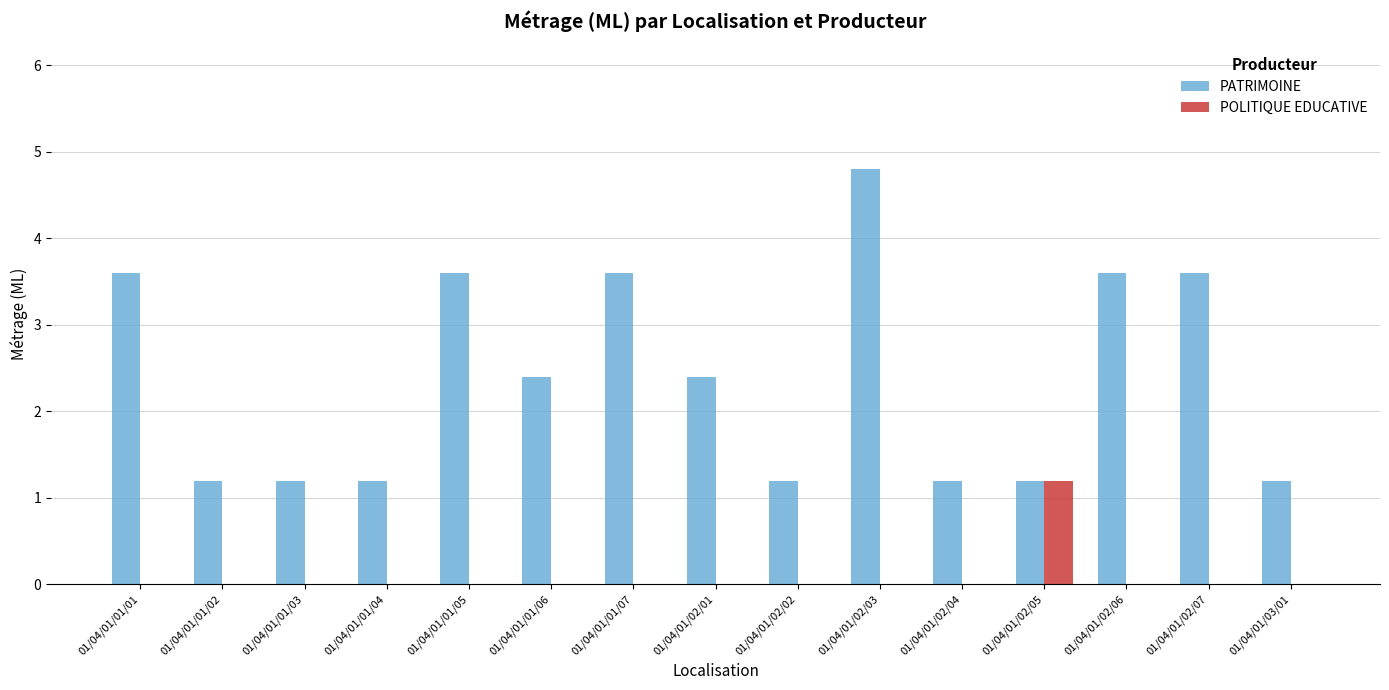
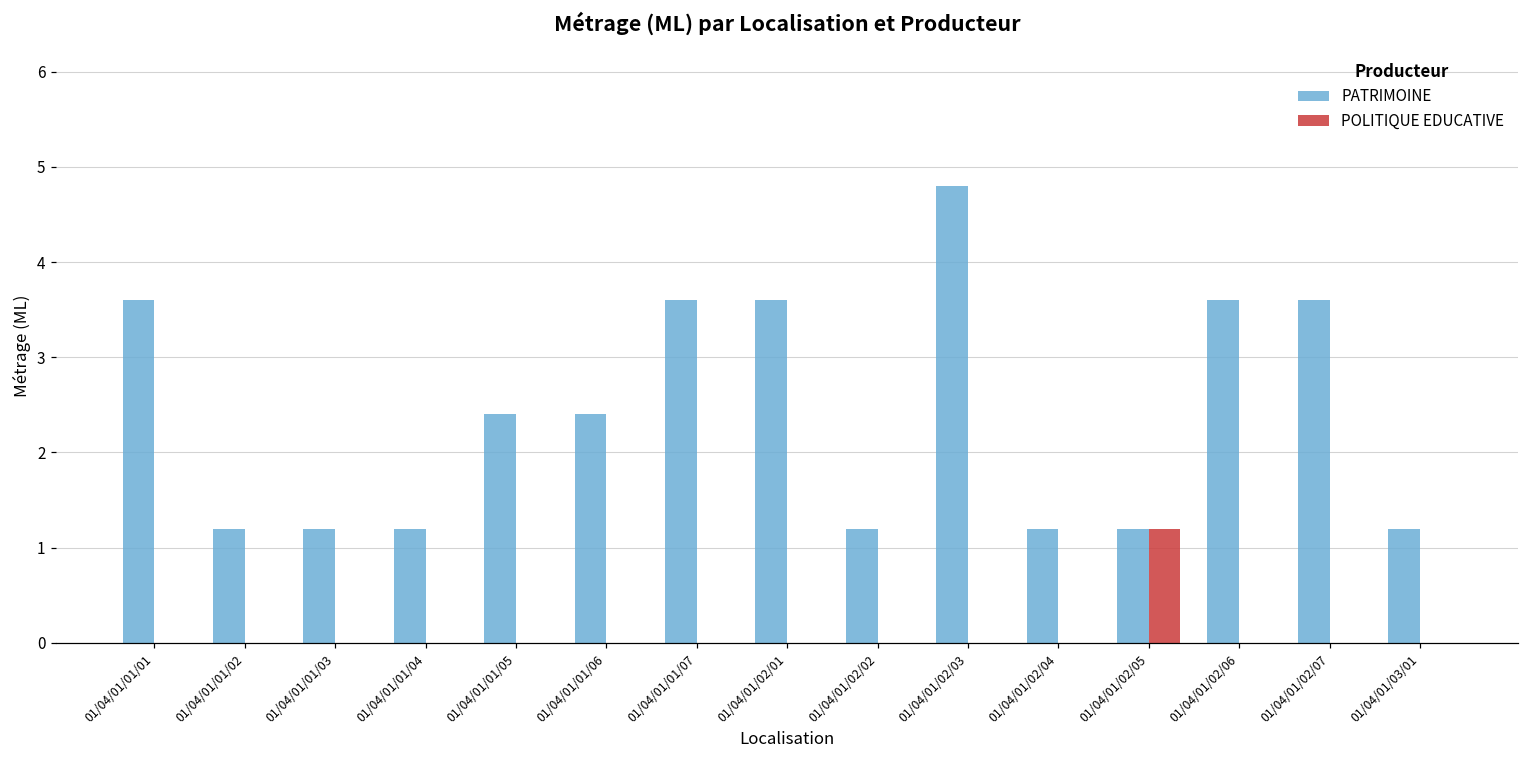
PATRIMOINE, 01/04/01/01/05: 3.6 -> 2.4
PATRIMOINE, 01/04/01/02/01: 2.4 -> 3.6
